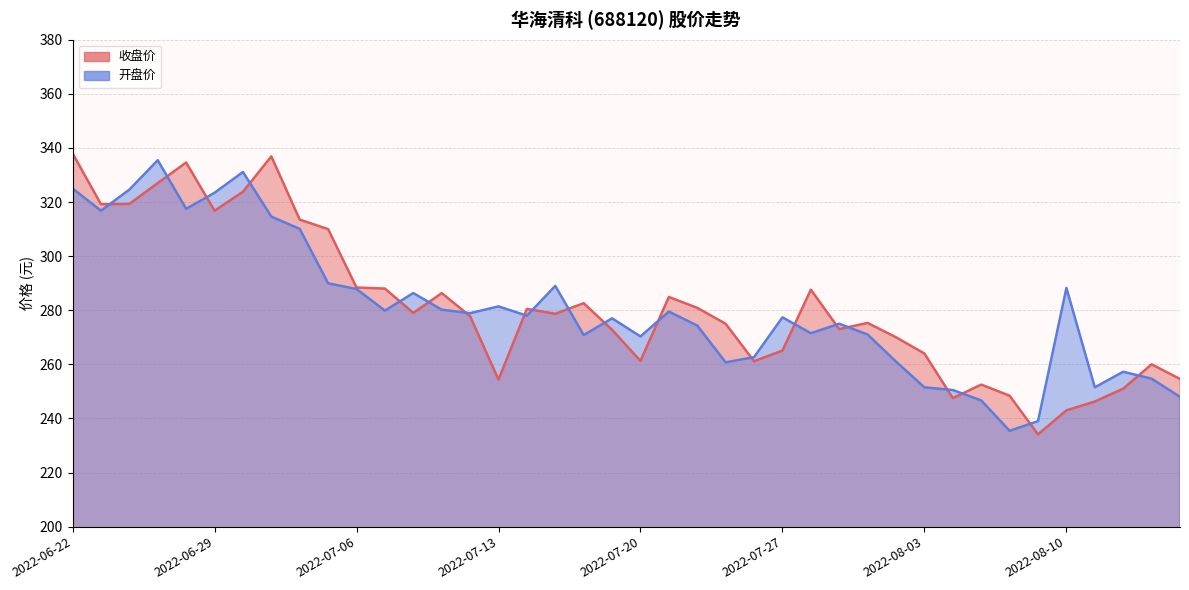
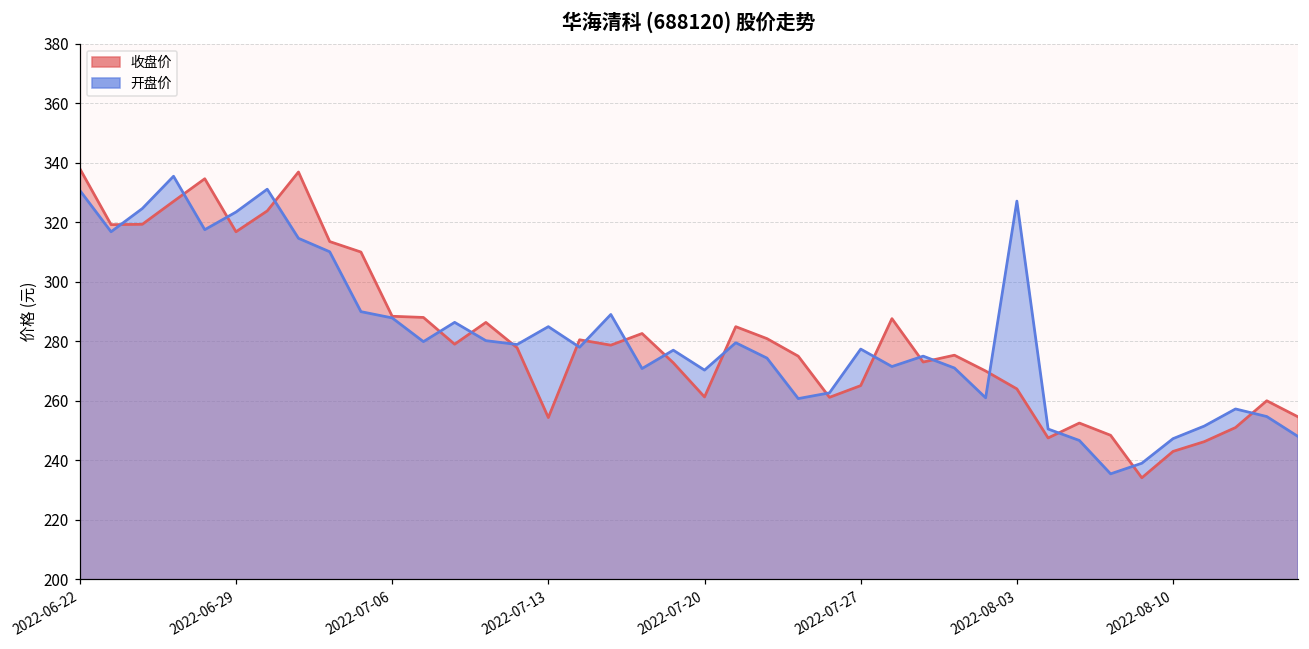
开盘价, 2022-06-22: 325 -> 331
开盘价, 2022-07-13: 281 -> 285
开盘价, 2022-08-03: 252 -> 327
开盘价, 2022-08-10: 288 -> 247
